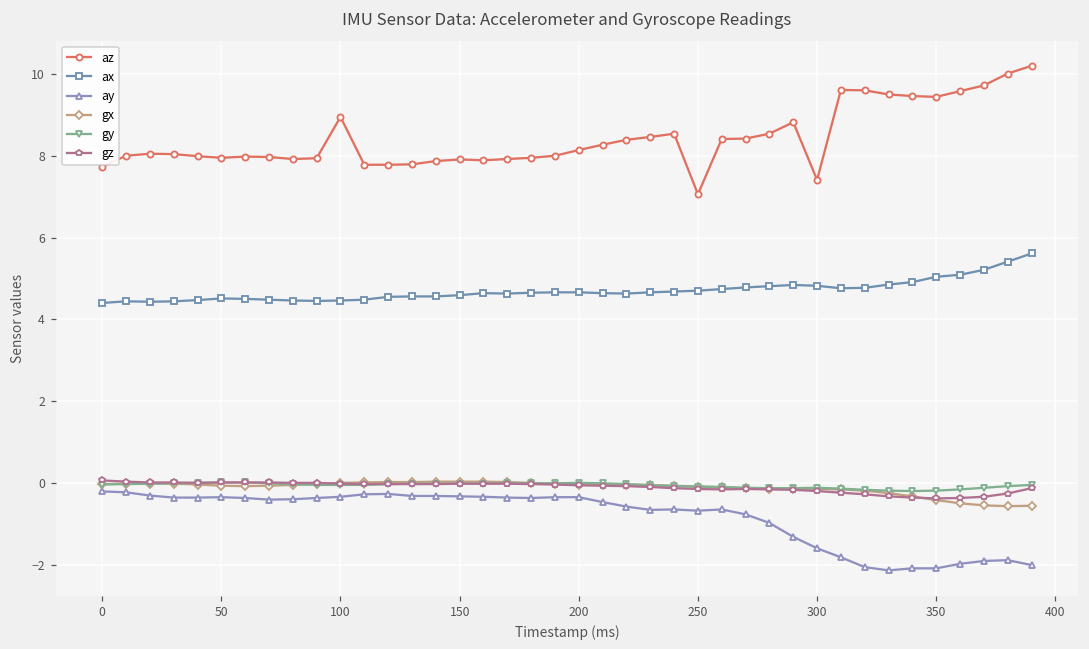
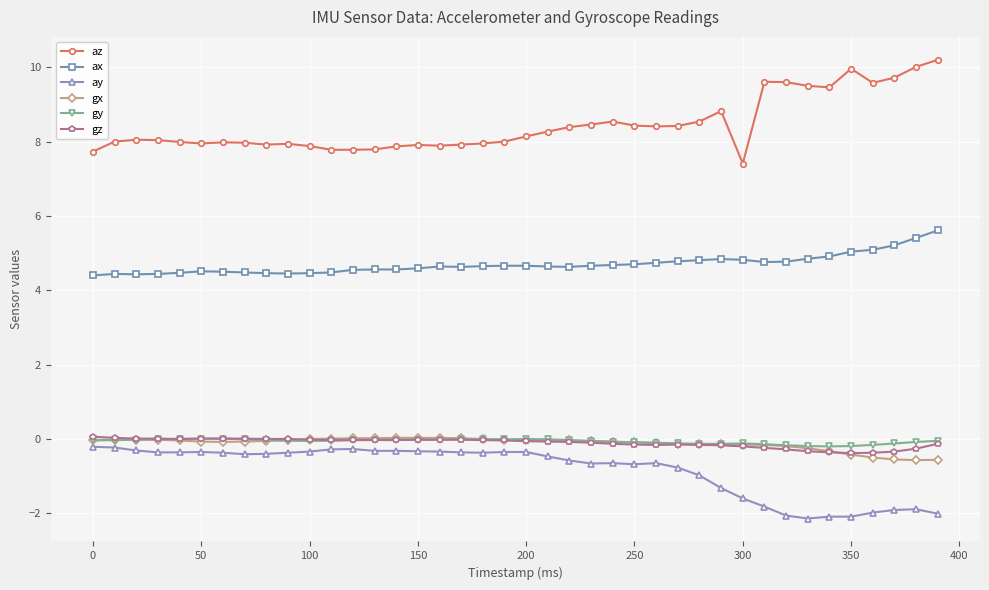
az, 100: 9.0 -> 7.9
az, 250: 7.1 -> 8.4
az, 350: 9.4 -> 10.0
